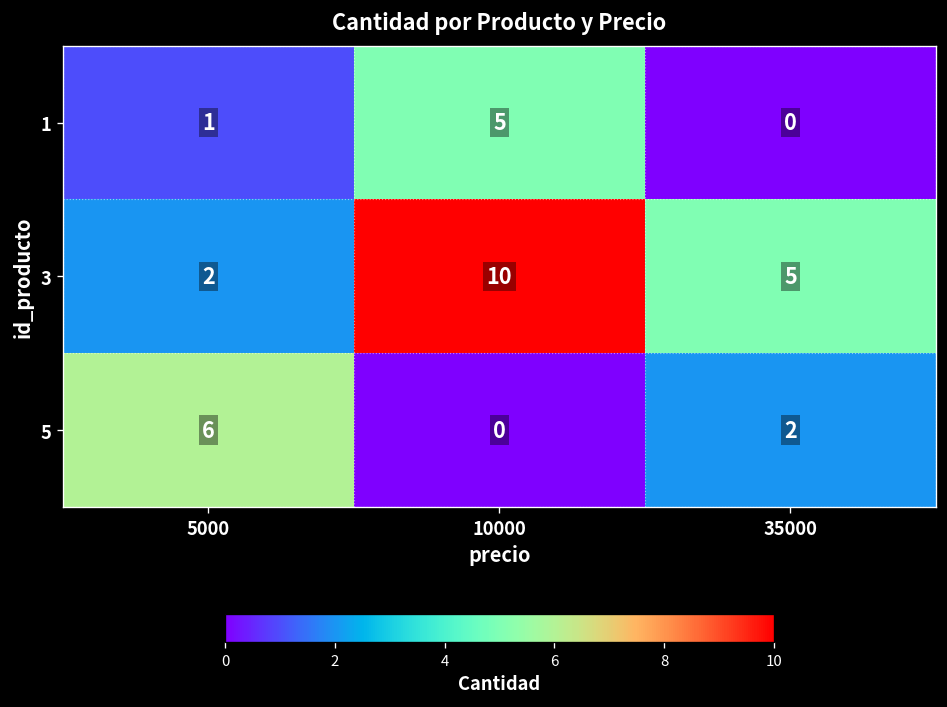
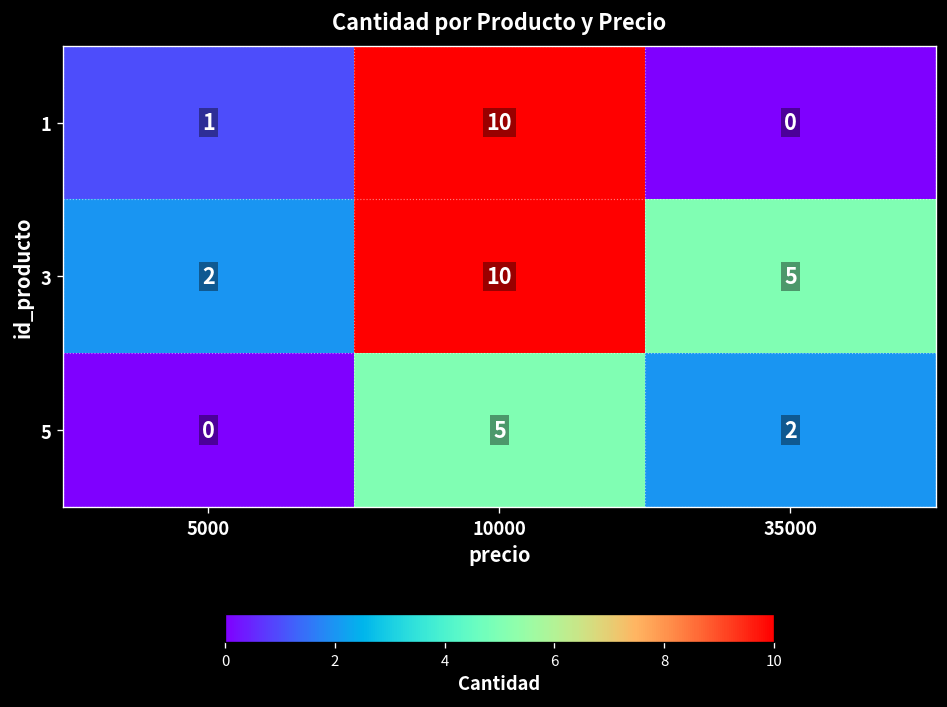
1, 10000: 5 -> 10
5, 5000: 6 -> 0
5, 10000: 0 -> 5
